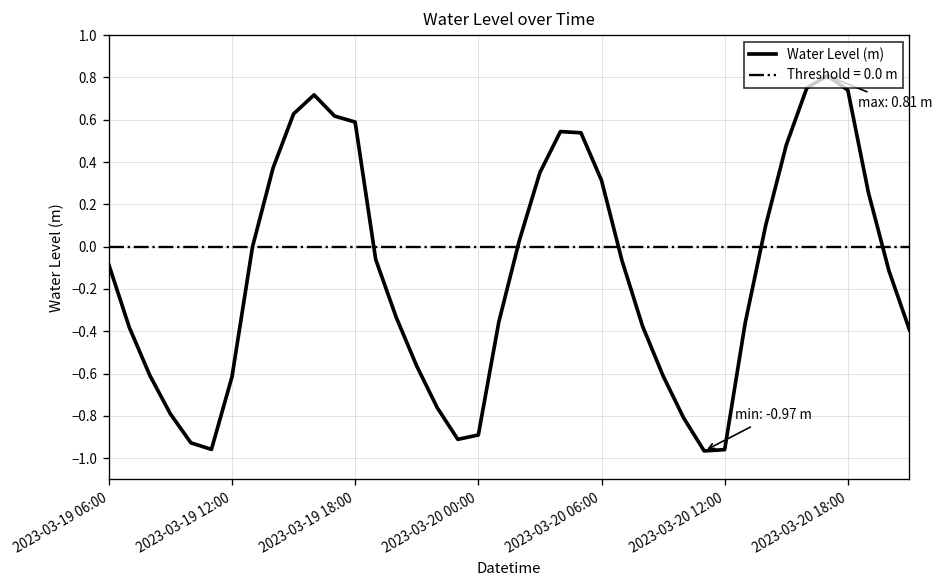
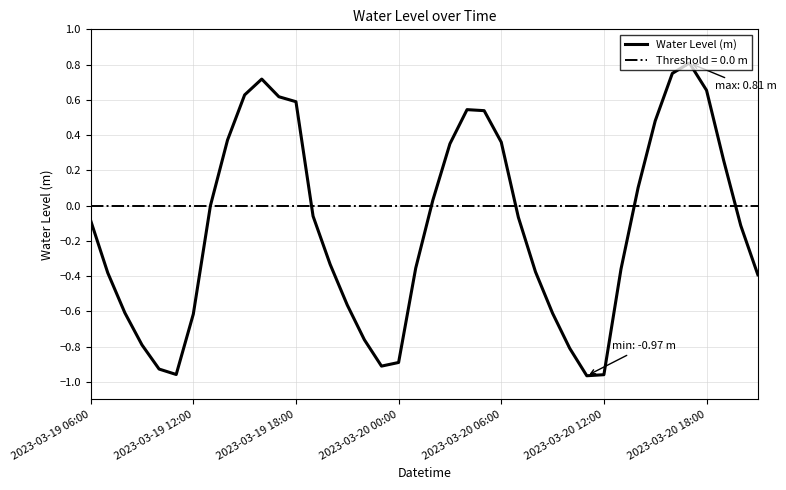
2023-03-20 06:00: 0.31 -> 0.36
2023-03-20 18:00: 0.74 -> 0.65
